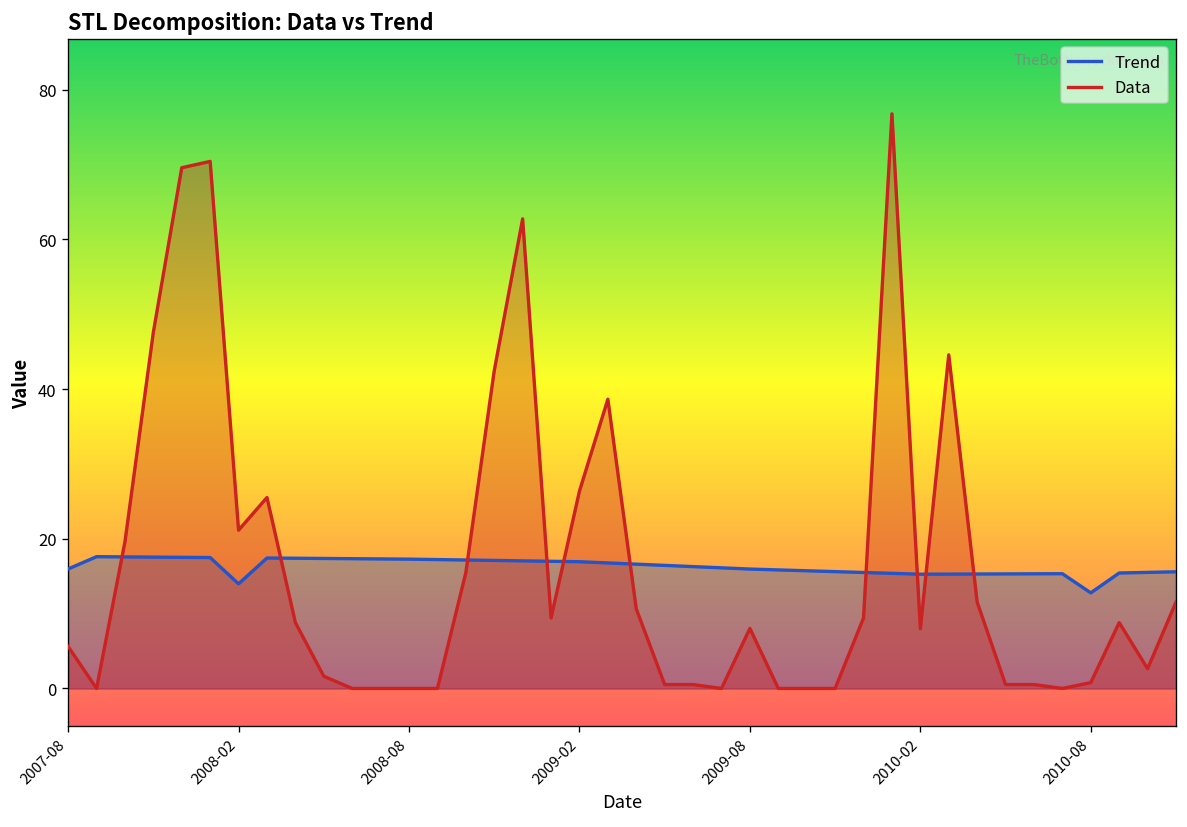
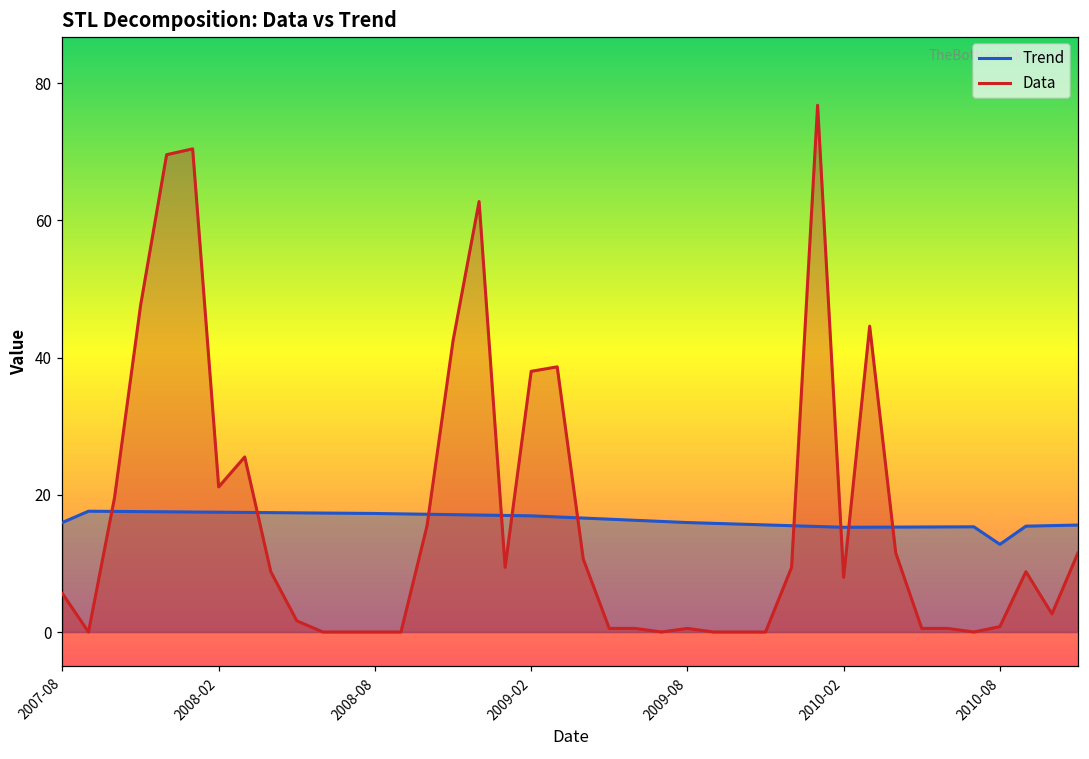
Trend, 2008-02: 14 -> 17
Data, 2009-02: 26 -> 38
Data, 2009-08: 8 -> 1
